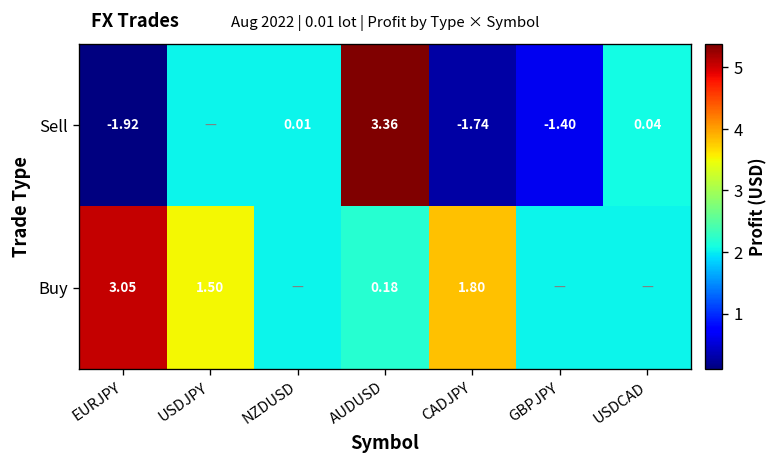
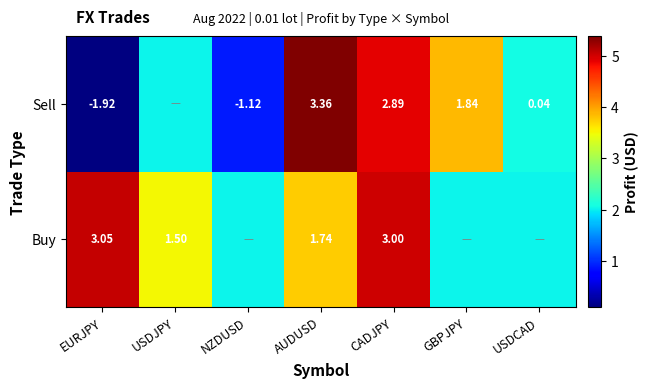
Sell, NZDUSD: 0.01 -> -1.12
Sell, CADJPY: -1.74 -> 2.89
Sell, GBPJPY: -1.40 -> 1.84
Buy, AUDUSD: 0.18 -> 1.74
Buy, CADJPY: 1.80 -> 3.00
